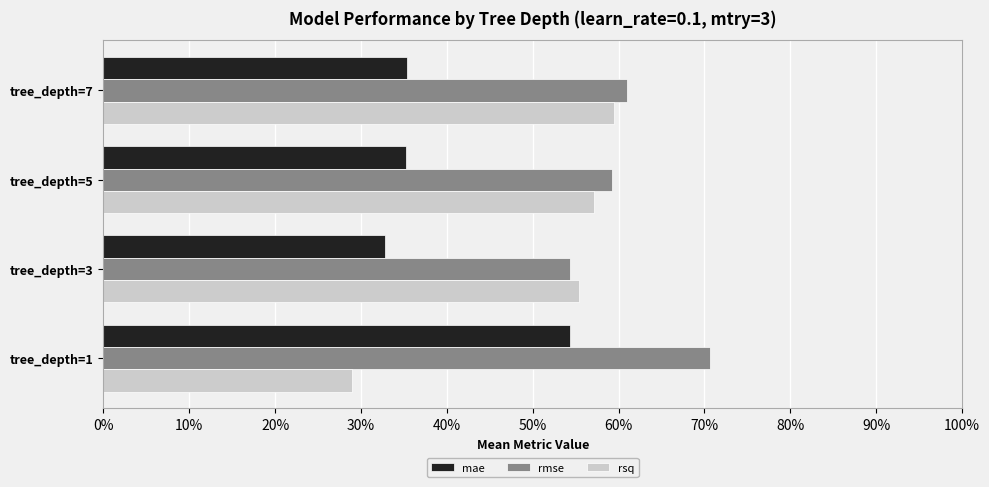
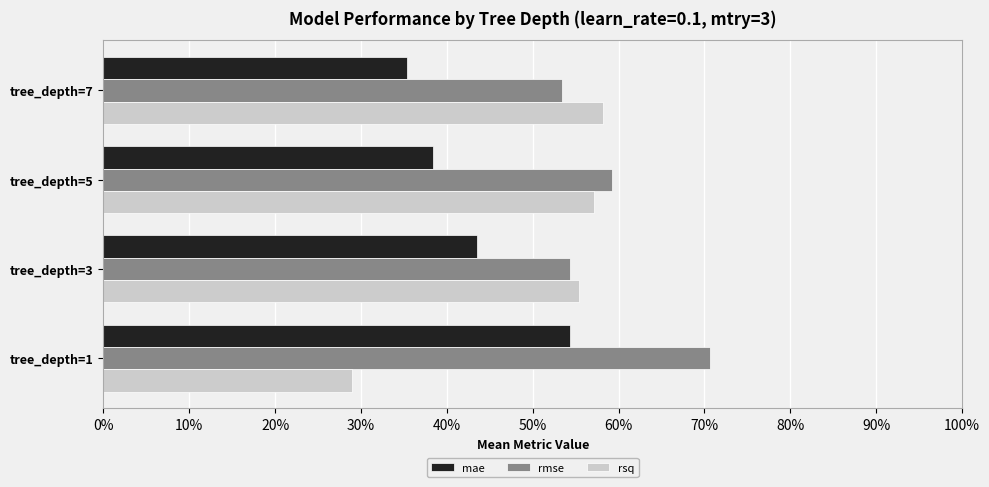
rmse, tree_depth=7: 61% -> 53%
rsq, tree_depth=7: 59% -> 58%
mae, tree_depth=5: 35% -> 38%
mae, tree_depth=3: 33% -> 44%
